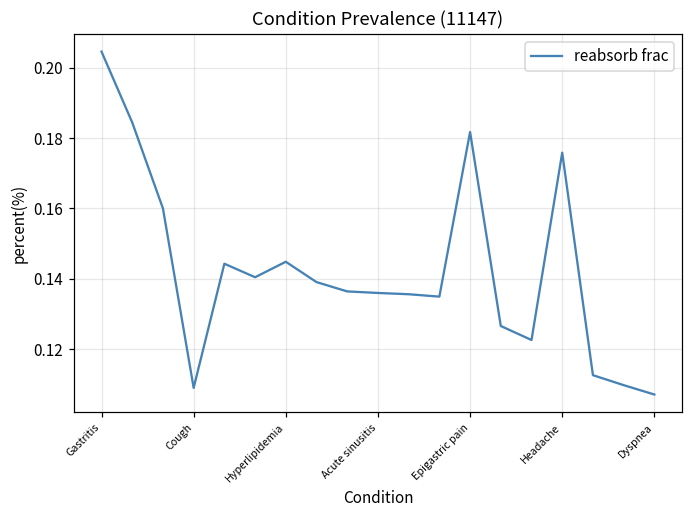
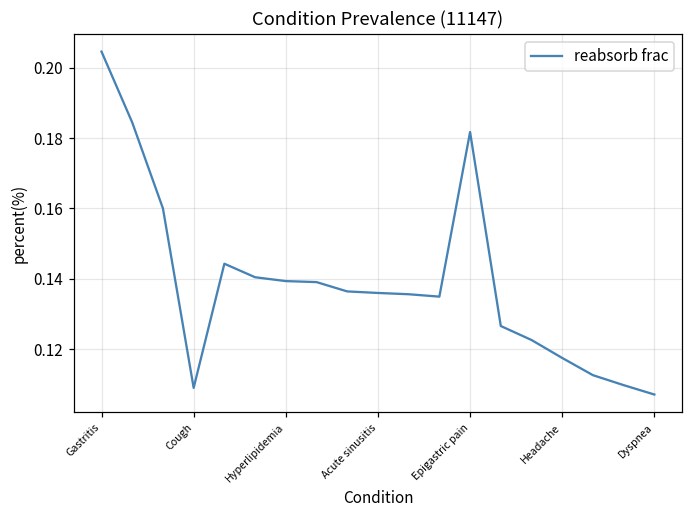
Hyperlipidemia: 0.145 -> 0.139
Headache: 0.176 -> 0.117
